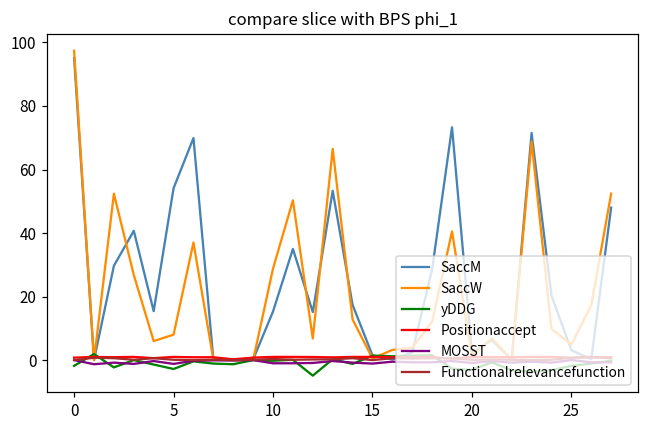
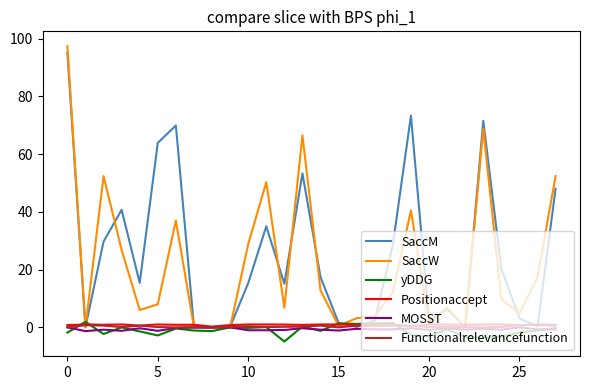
SaccM, 5: 54 -> 64
